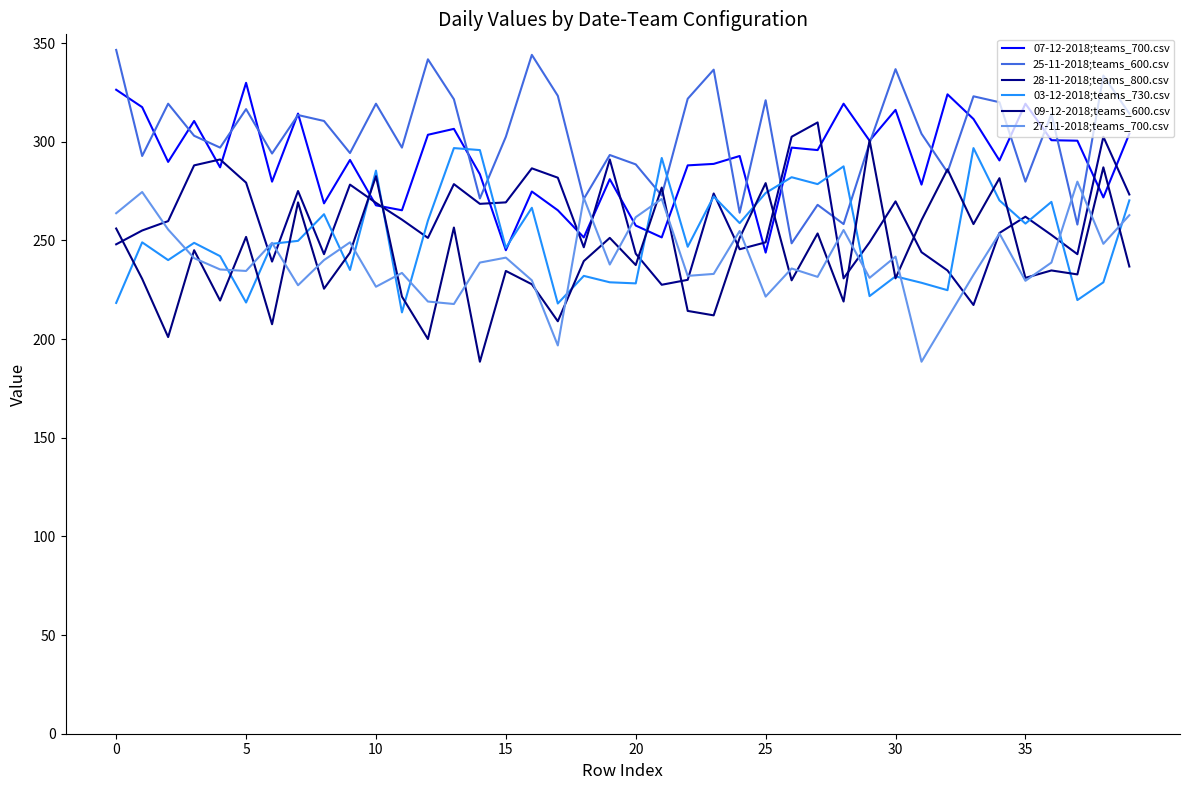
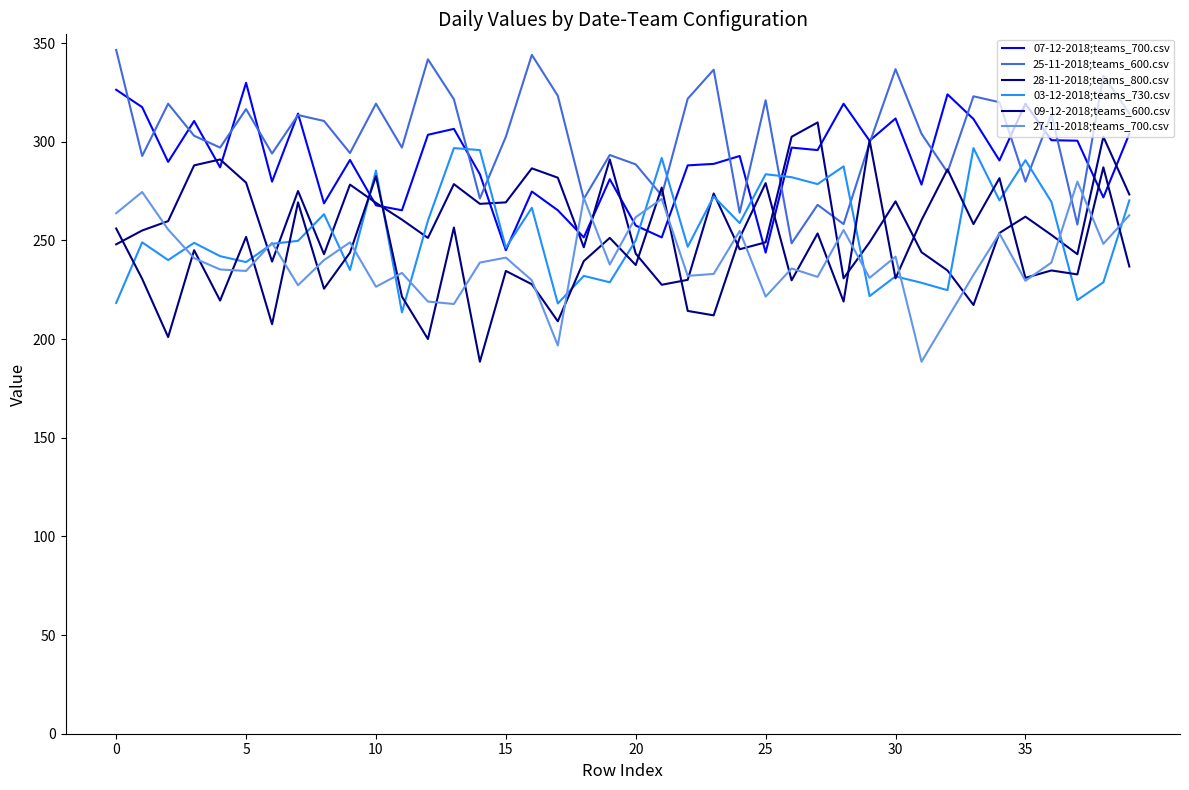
03-12-2018;teams_730.csv, 5: 219 -> 239
03-12-2018;teams_730.csv, 20: 228 -> 250
03-12-2018;teams_730.csv, 25: 274 -> 284
07-12-2018;teams_700.csv, 30: 316 -> 312
03-12-2018;teams_730.csv, 35: 259 -> 291
